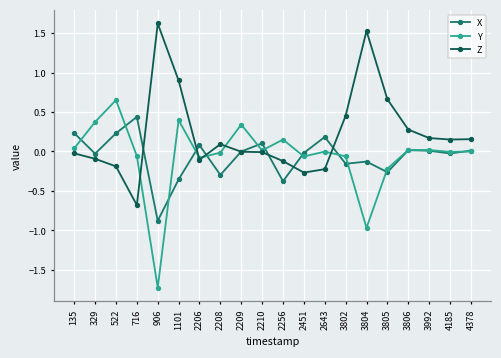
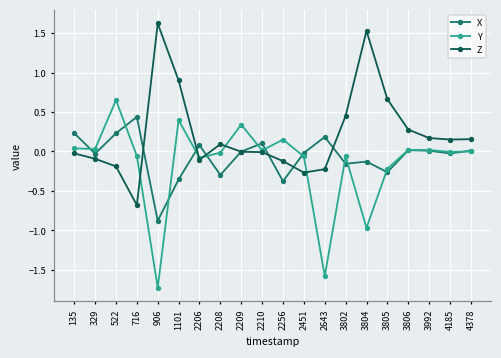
Y, 329: 0.4 -> 0.0
Y, 2643: 0.0 -> -1.6
